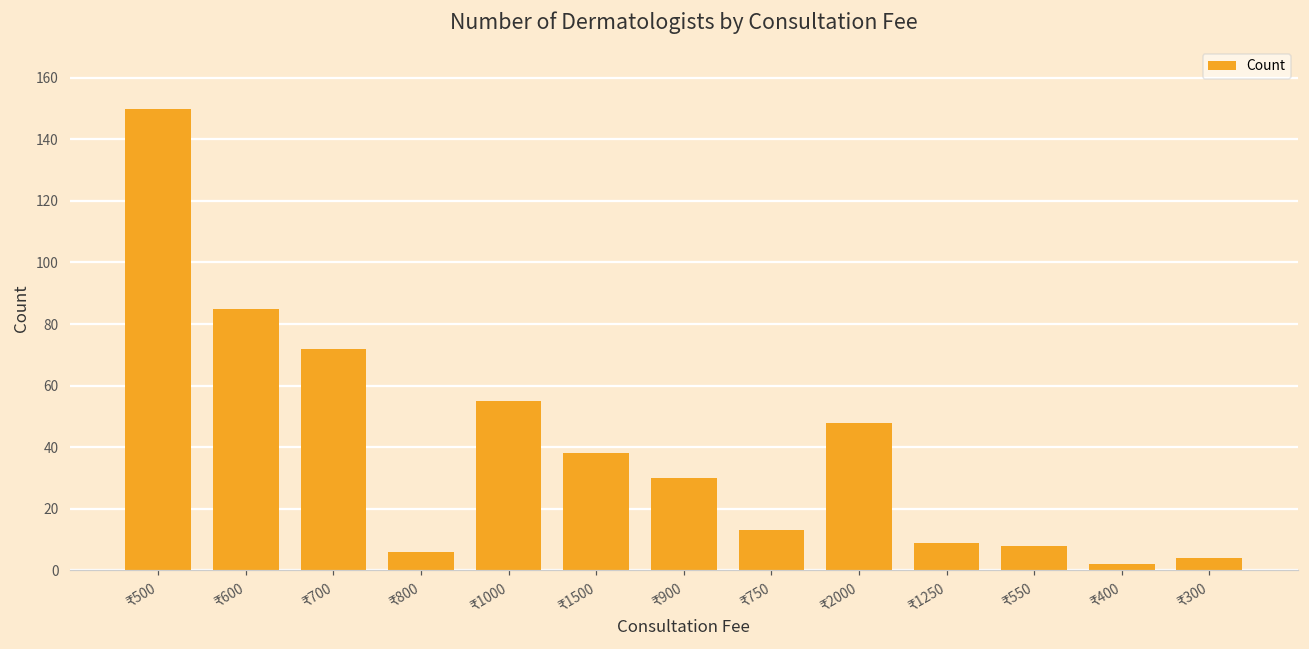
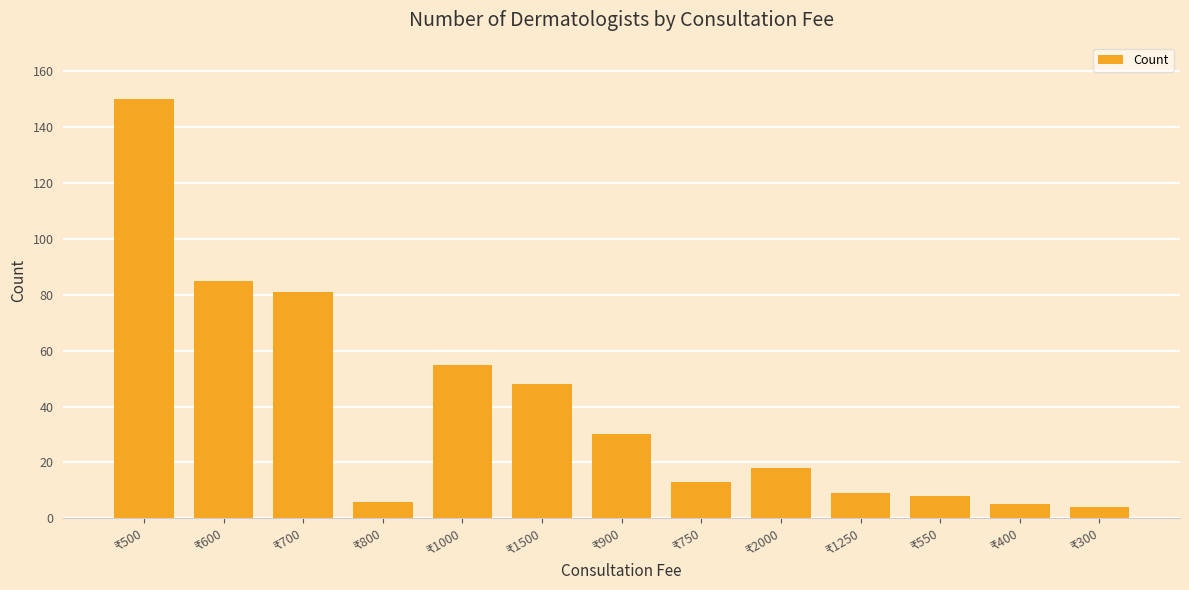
₹700: 72 -> 81
₹1500: 38 -> 48
₹2000: 48 -> 18
₹400: 2 -> 5
